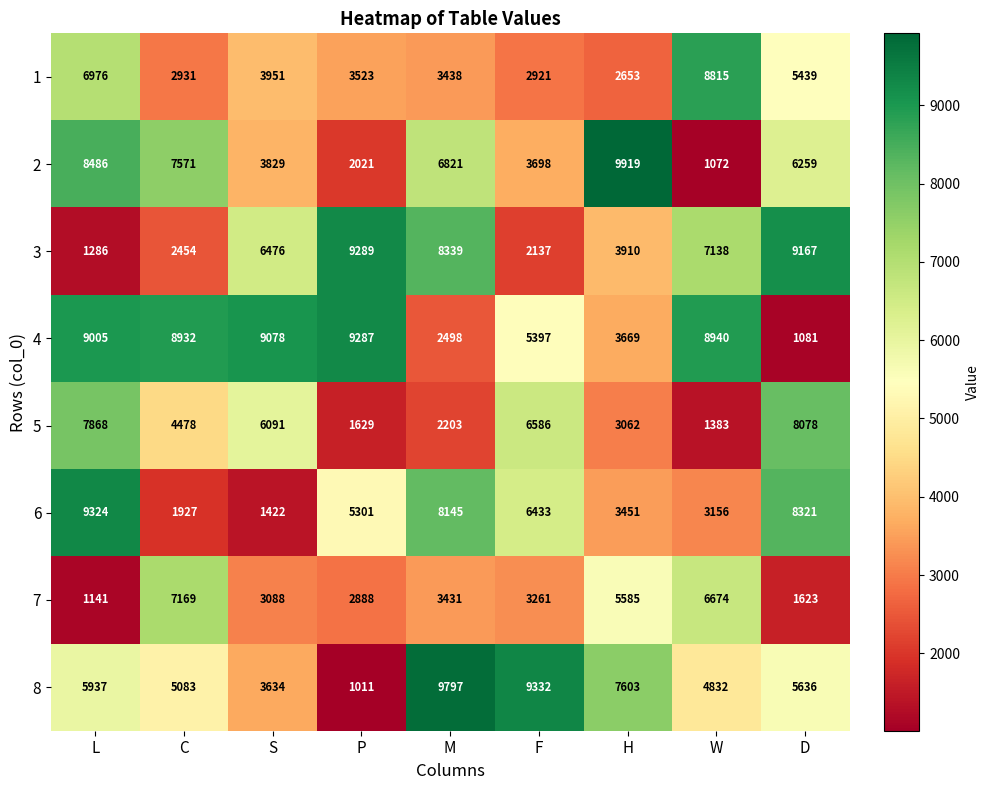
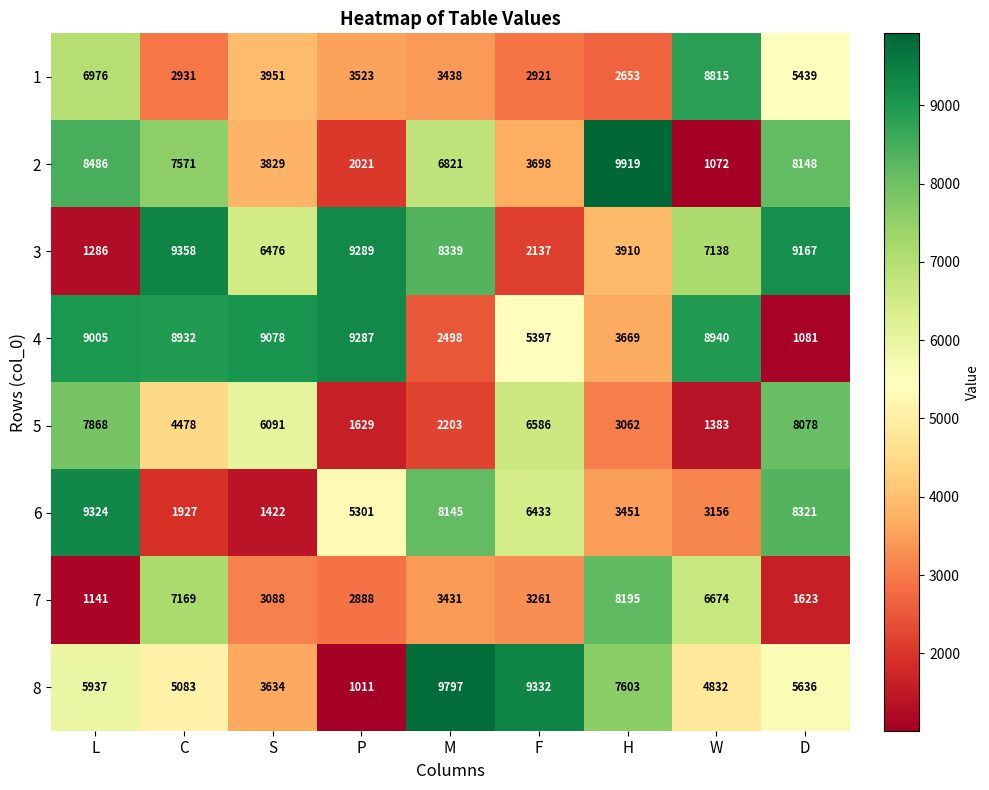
2, D: 6259 -> 8148
3, C: 2454 -> 9358
7, H: 5585 -> 8195
